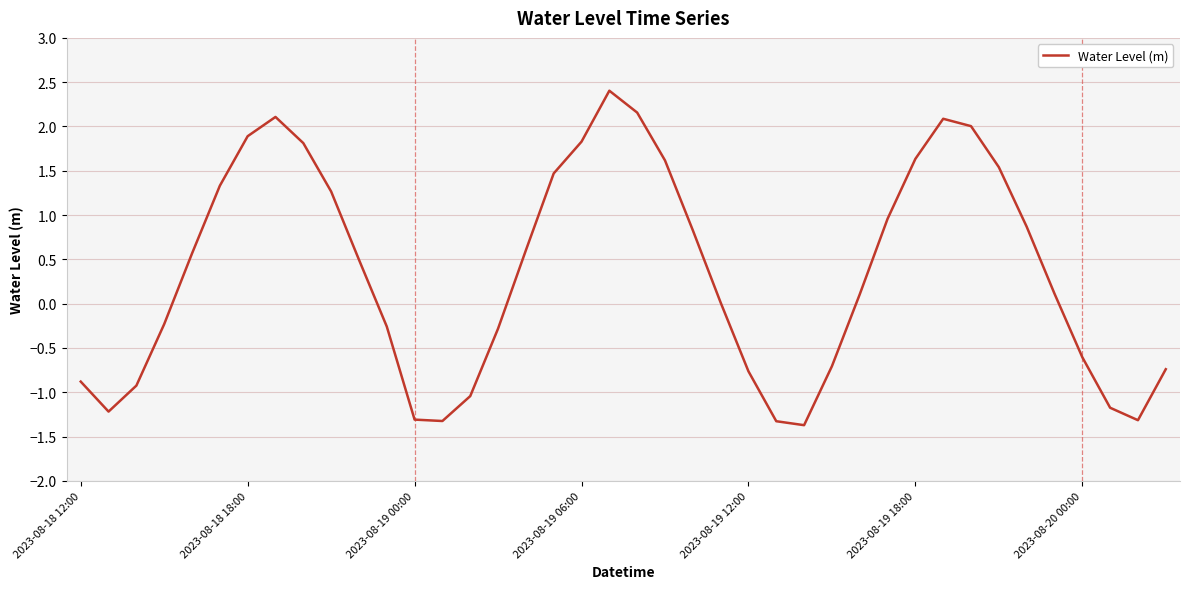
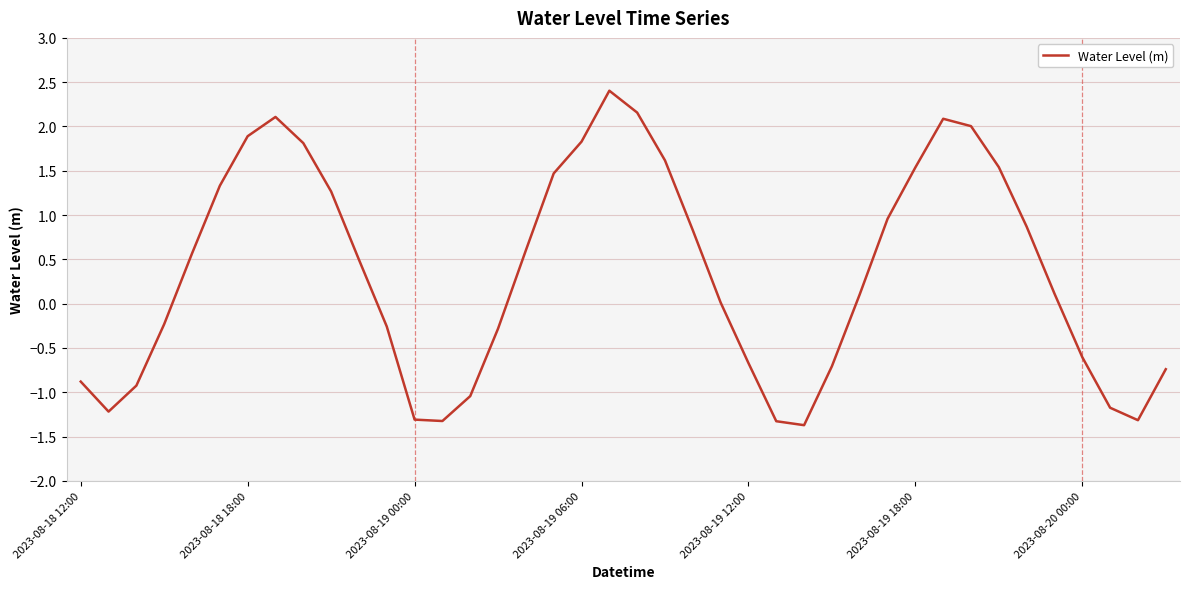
2023-08-19 12:00: -0.8 -> -0.7
2023-08-19 18:00: 1.6 -> 1.5
